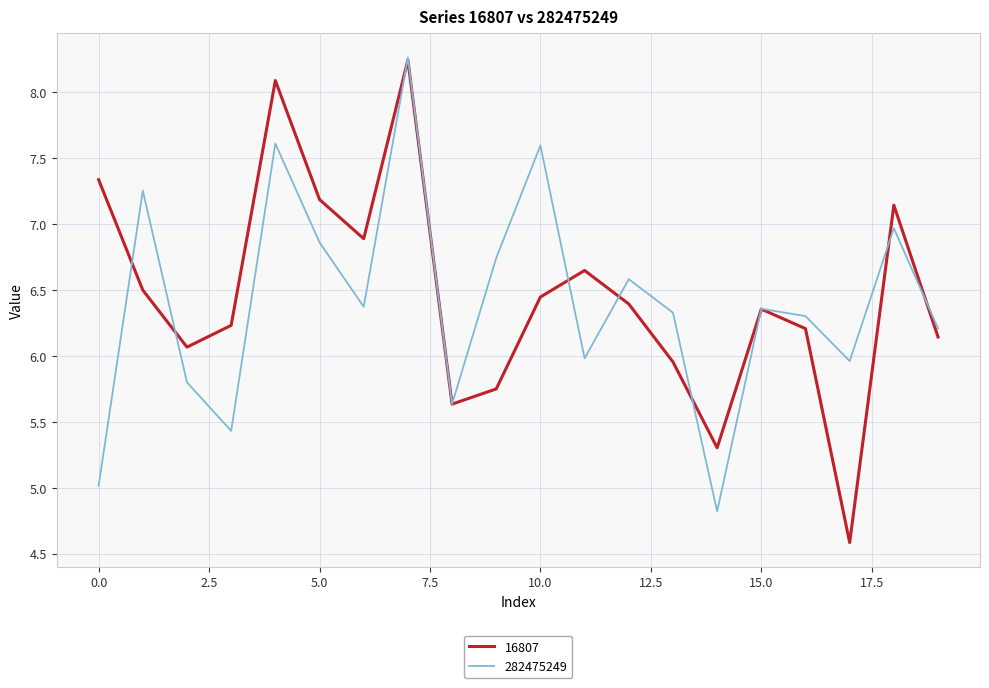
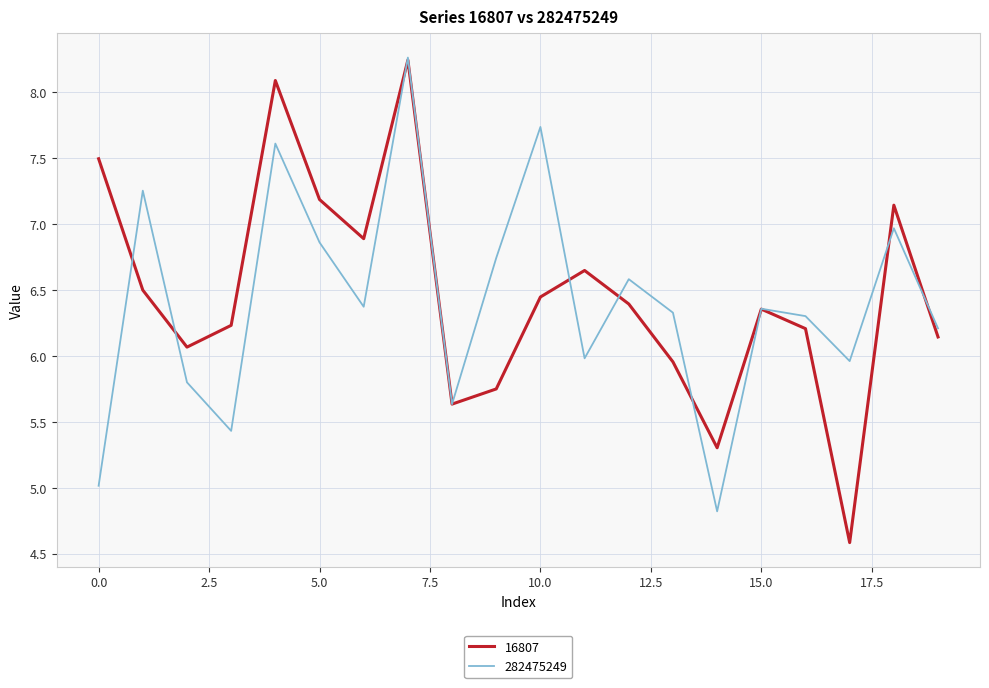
16807, 0.0: 7.34 -> 7.49
282475249, 10.0: 7.59 -> 7.74
